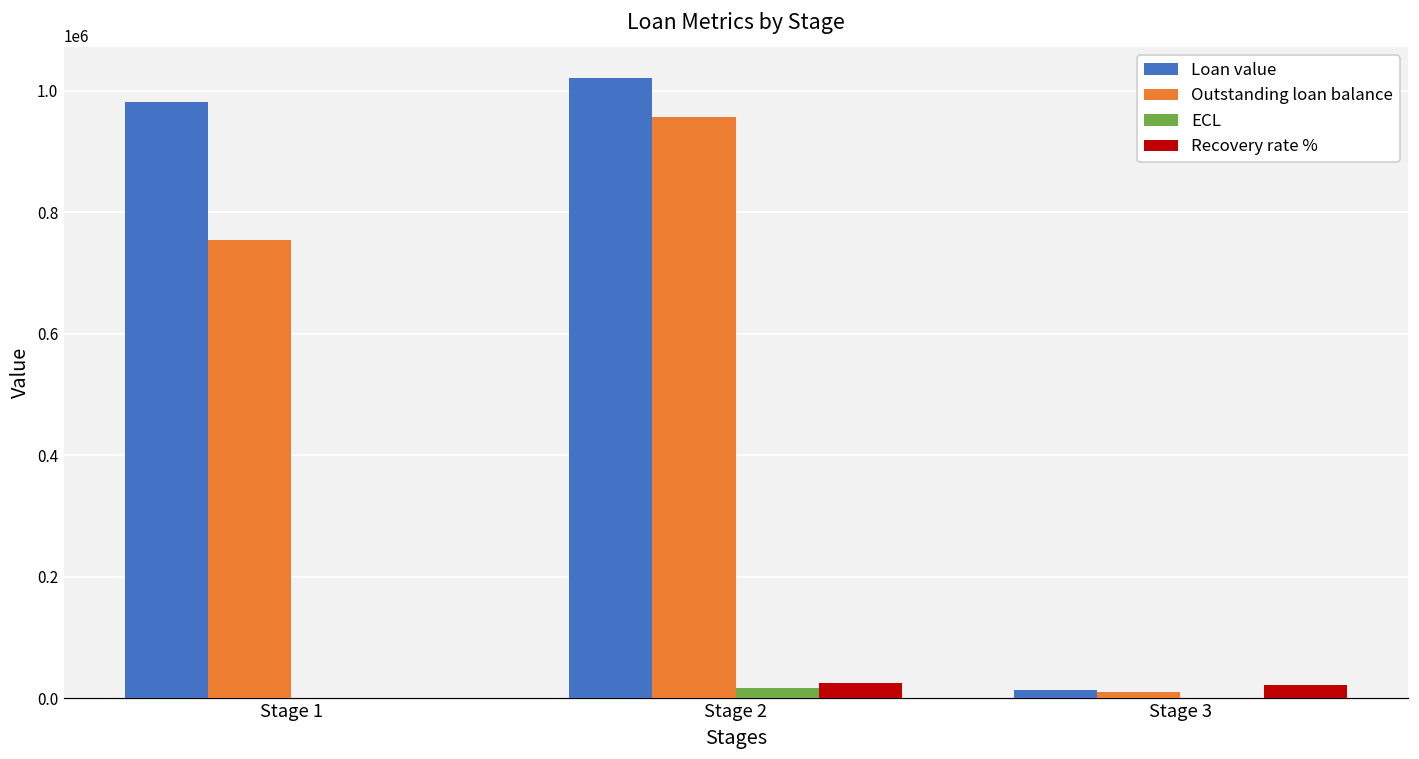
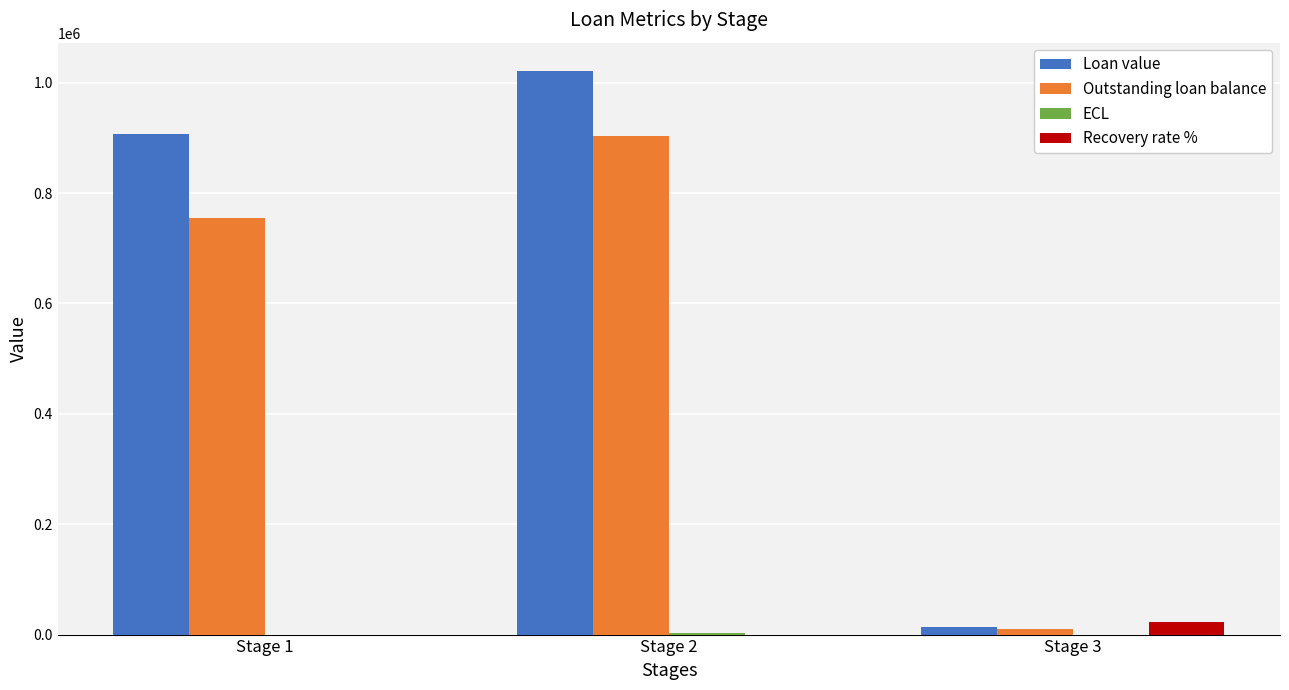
Loan value, Stage 1: 980000 -> 910000
Outstanding loan balance, Stage 2: 960000 -> 900000
ECL, Stage 2: 20000 -> 0
Recovery rate %, Stage 2: 30000 -> 0
